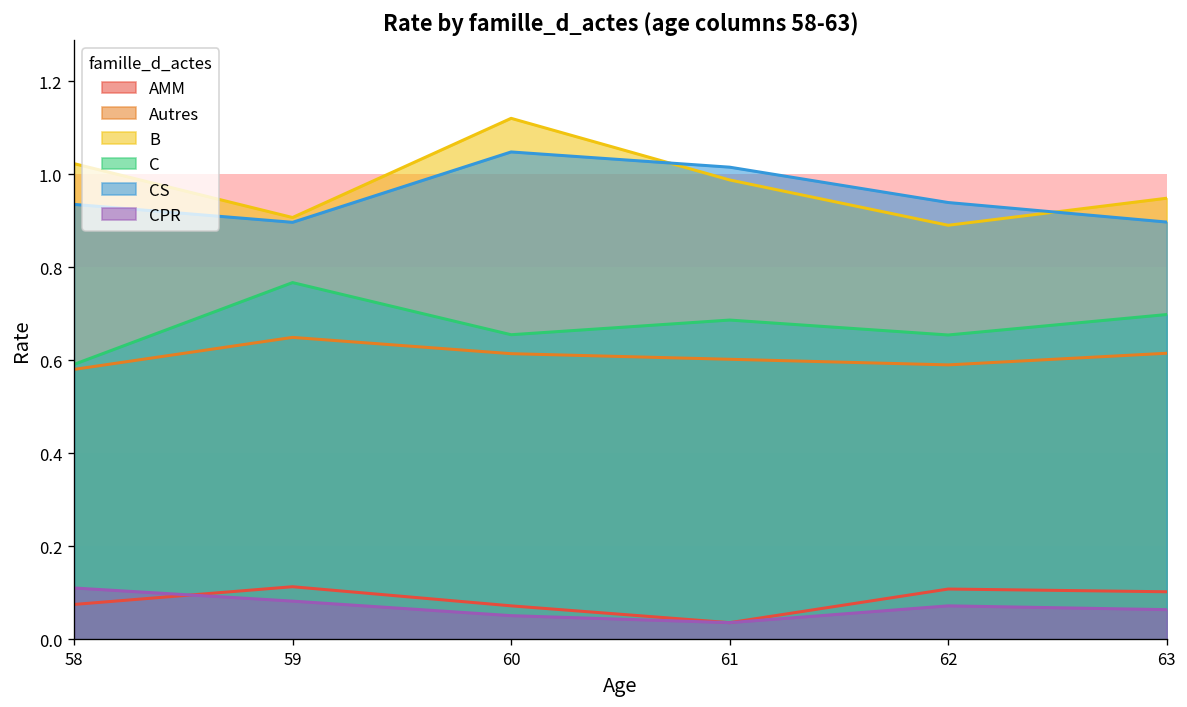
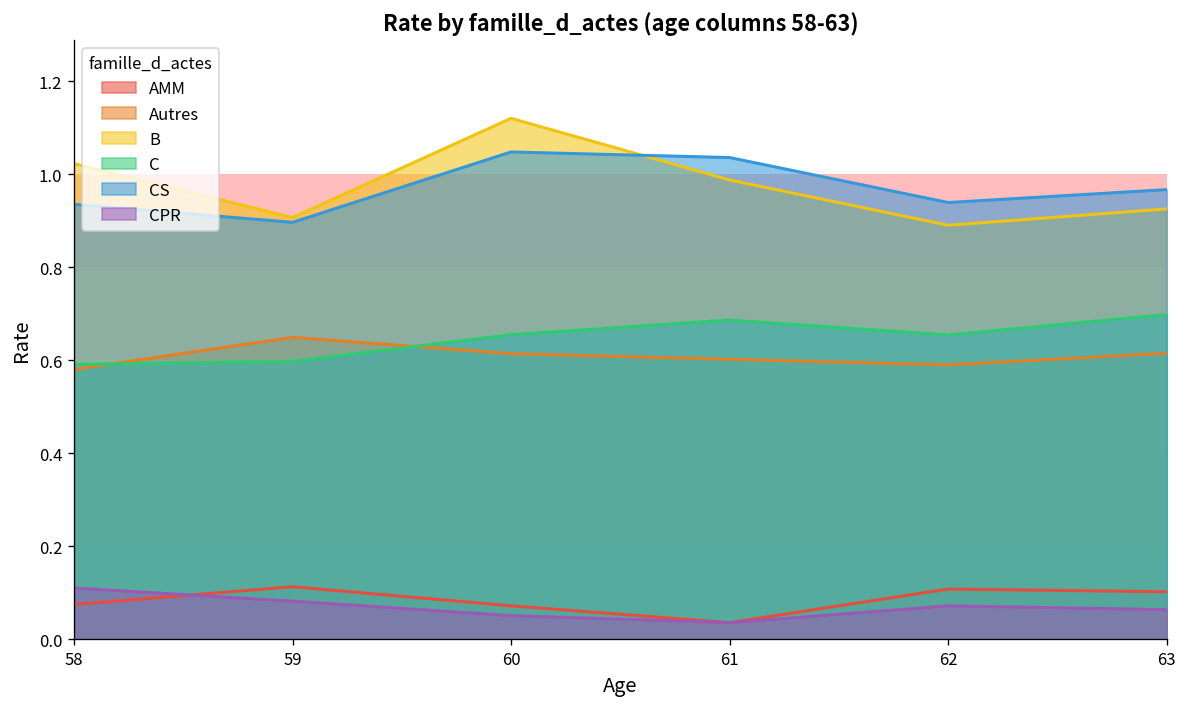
C, 59: 0.77 -> 0.60
CS, 61: 1.02 -> 1.04
B, 63: 0.95 -> 0.93
CS, 63: 0.90 -> 0.97
